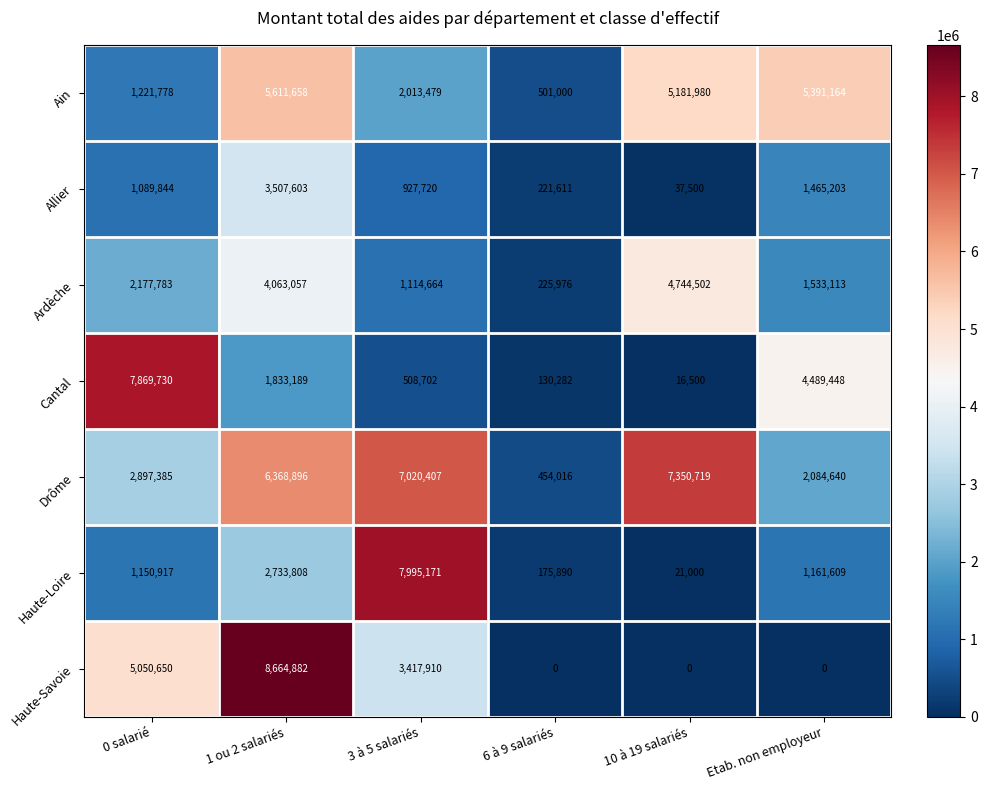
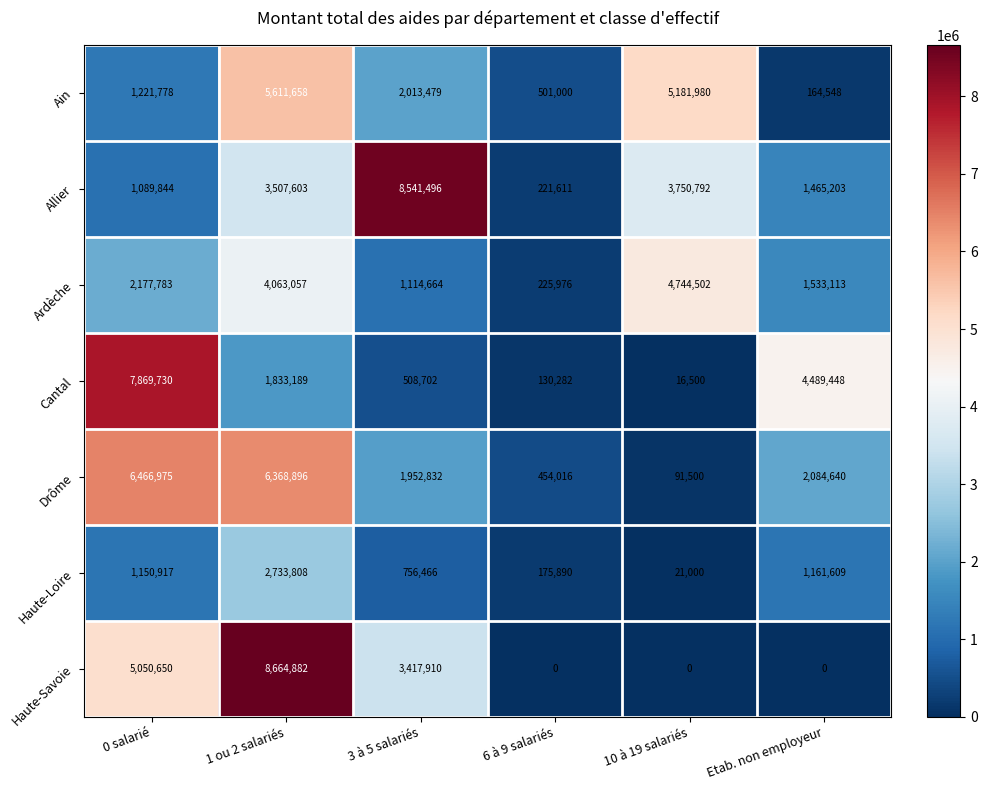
Ain, Etab. non employeur: 5,391,164 -> 164,548
Allier, 3 à 5 salariés: 927,720 -> 8,541,496
Allier, 10 à 19 salariés: 37,500 -> 3,750,792
Drôme, 0 salarié: 2,897,385 -> 6,466,975
Drôme, 3 à 5 salariés: 7,020,407 -> 1,952,832
Drôme, 10 à 19 salariés: 7,350,719 -> 91,500
Haute-Loire, 3 à 5 salariés: 7,995,171 -> 756,466
